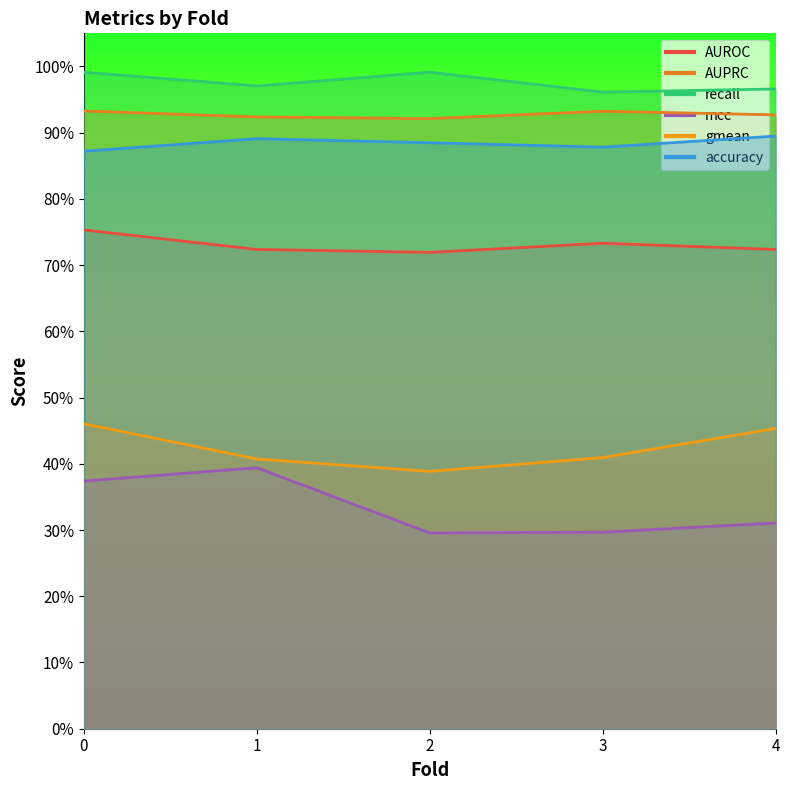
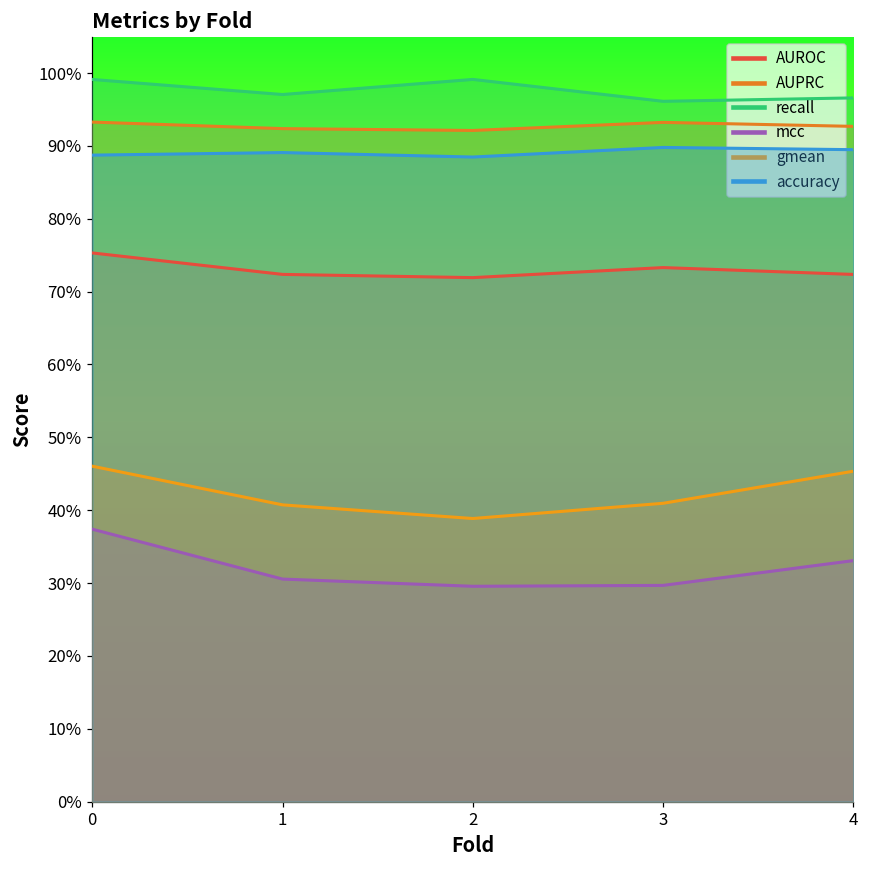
accuracy, 0: 87% -> 89%
mcc, 1: 39% -> 31%
accuracy, 3: 88% -> 90%
mcc, 4: 31% -> 33%
